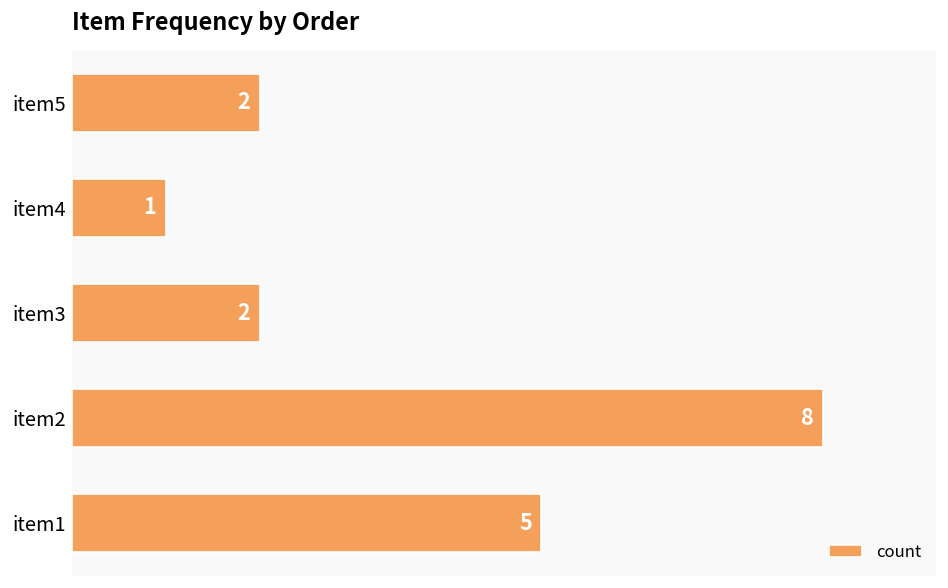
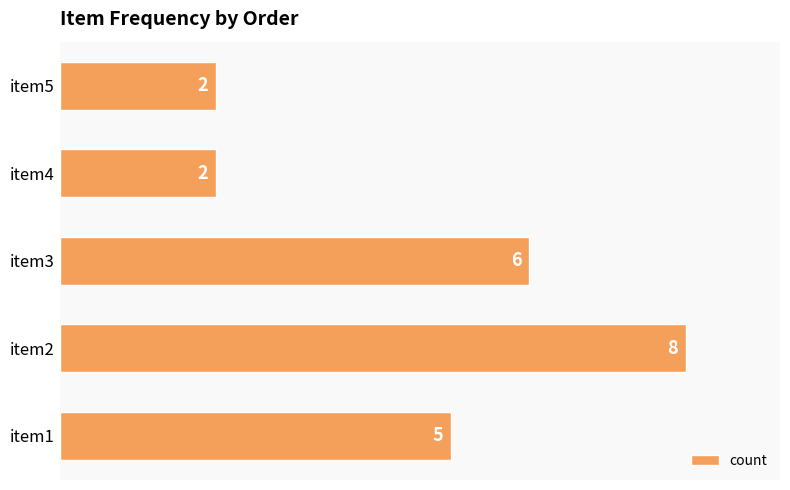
item4: 1 -> 2
item3: 2 -> 6
